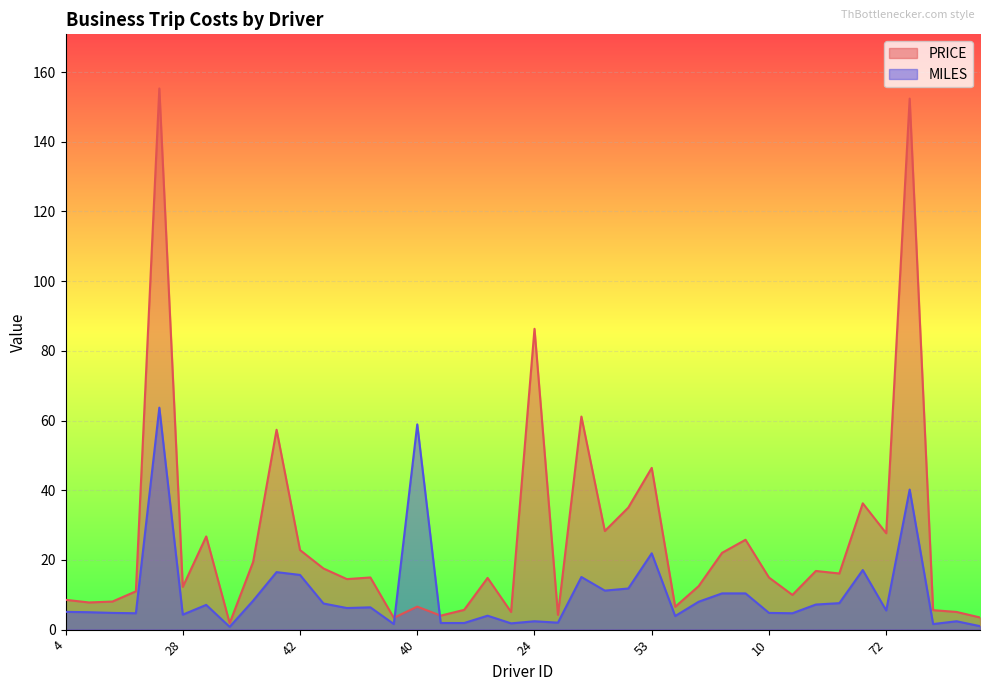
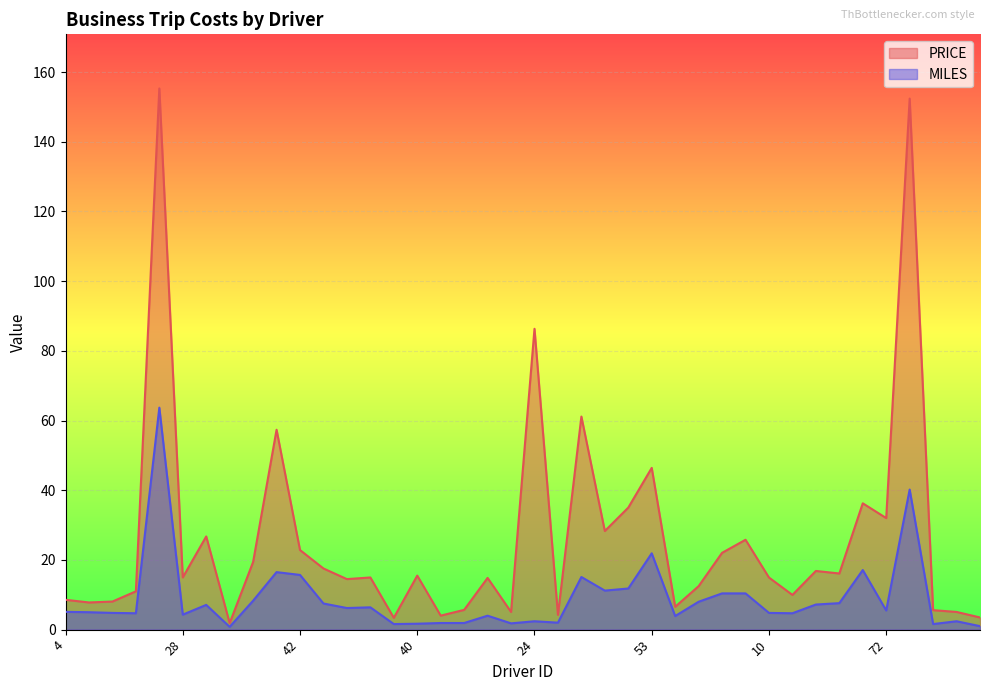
PRICE, 28: 12 -> 15
PRICE, 40: 7 -> 16
MILES, 40: 59 -> 2
PRICE, 72: 28 -> 32
